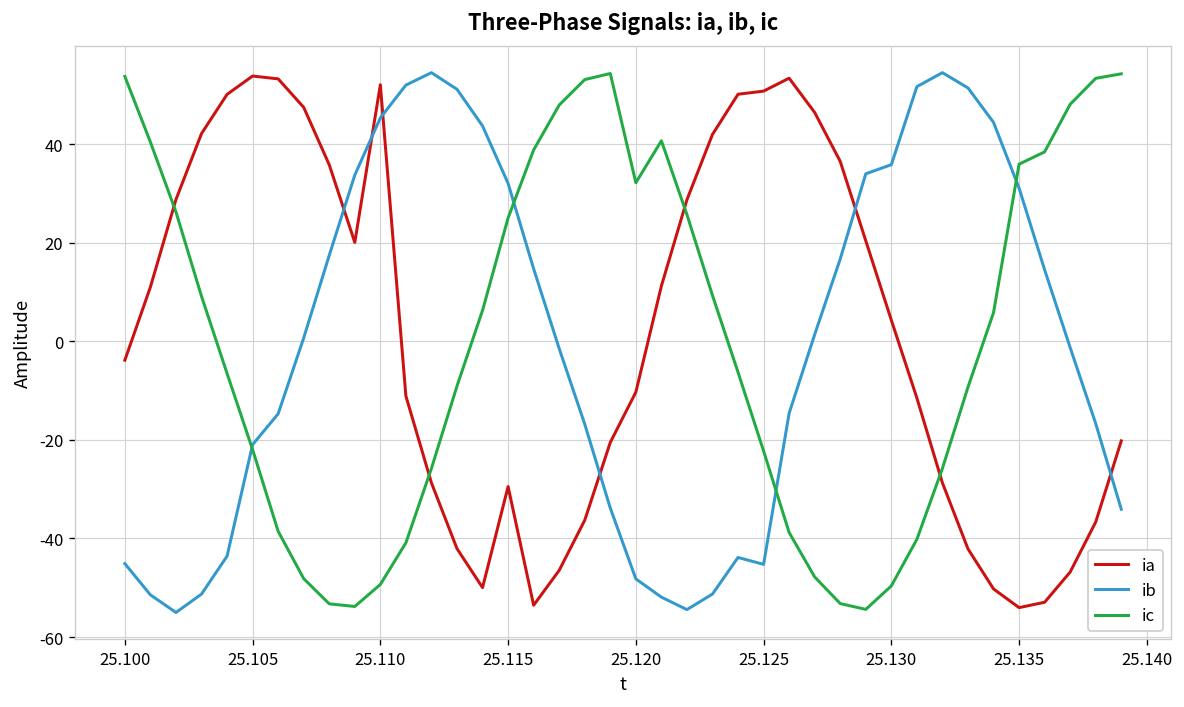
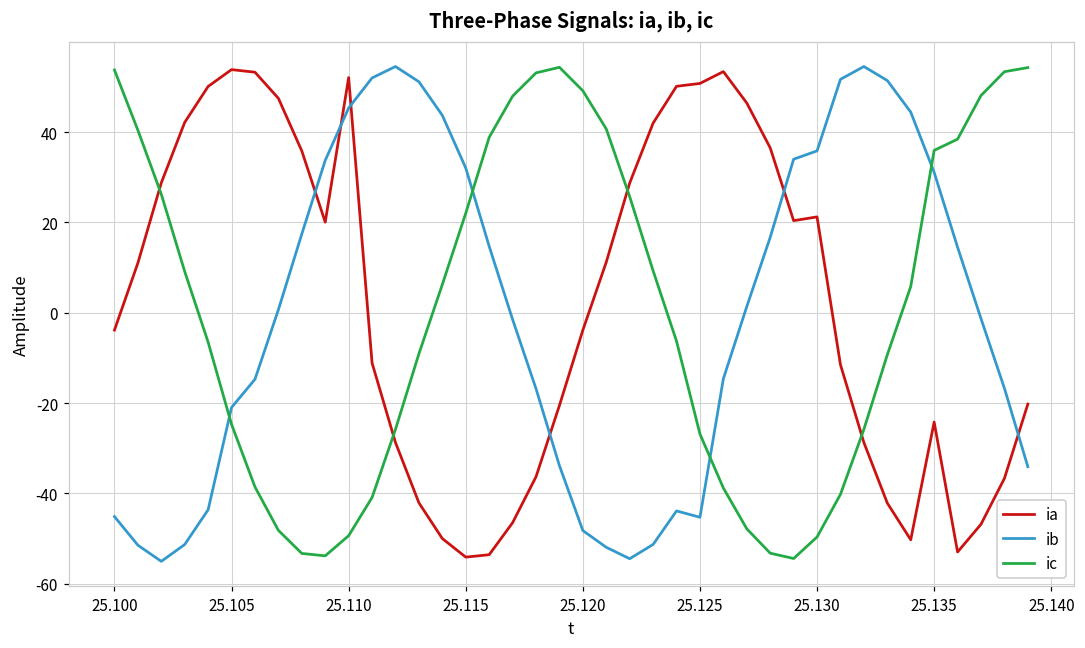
ic, 25.105: -22 -> -25
ia, 25.115: -29 -> -54
ic, 25.115: 25 -> 22
ia, 25.120: -10 -> -4
ic, 25.120: 32 -> 49
ic, 25.125: -22 -> -27
ia, 25.130: 4 -> 21
ia, 25.135: -54 -> -24
